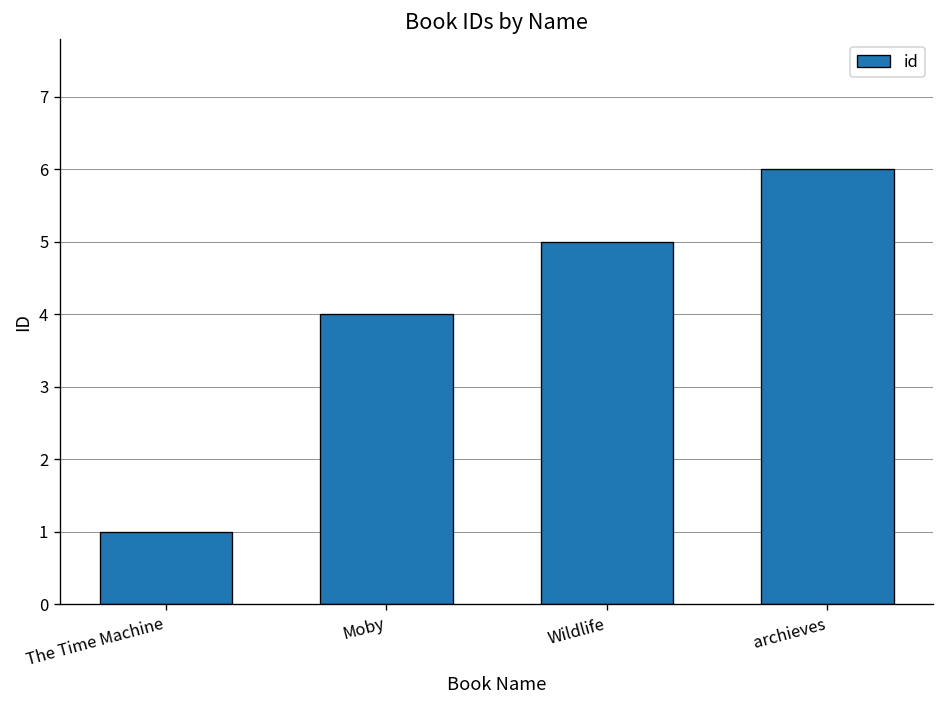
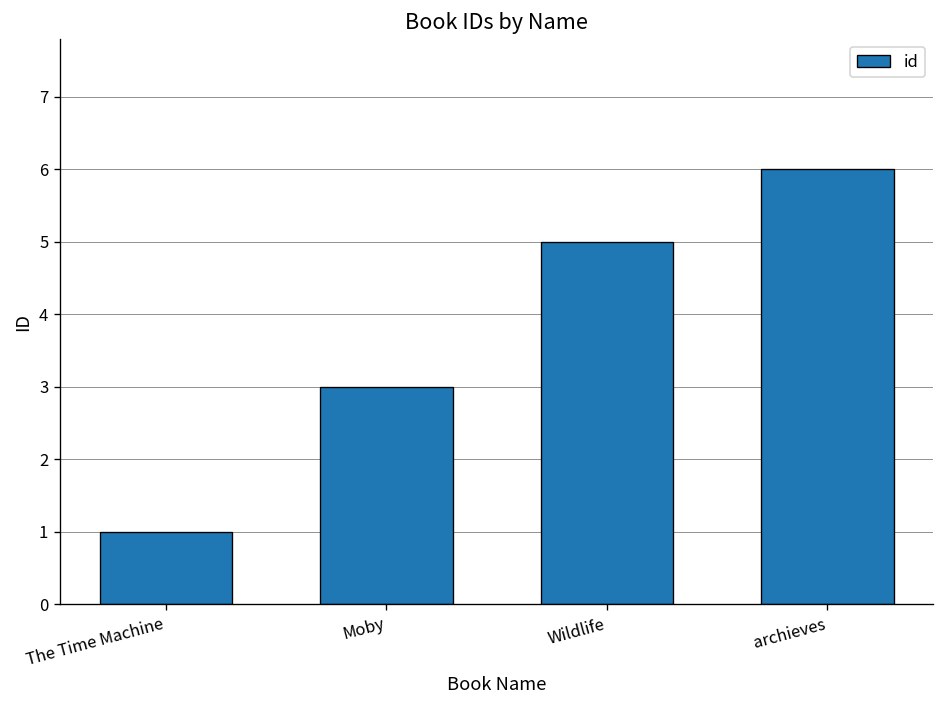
Moby: 4 -> 3
